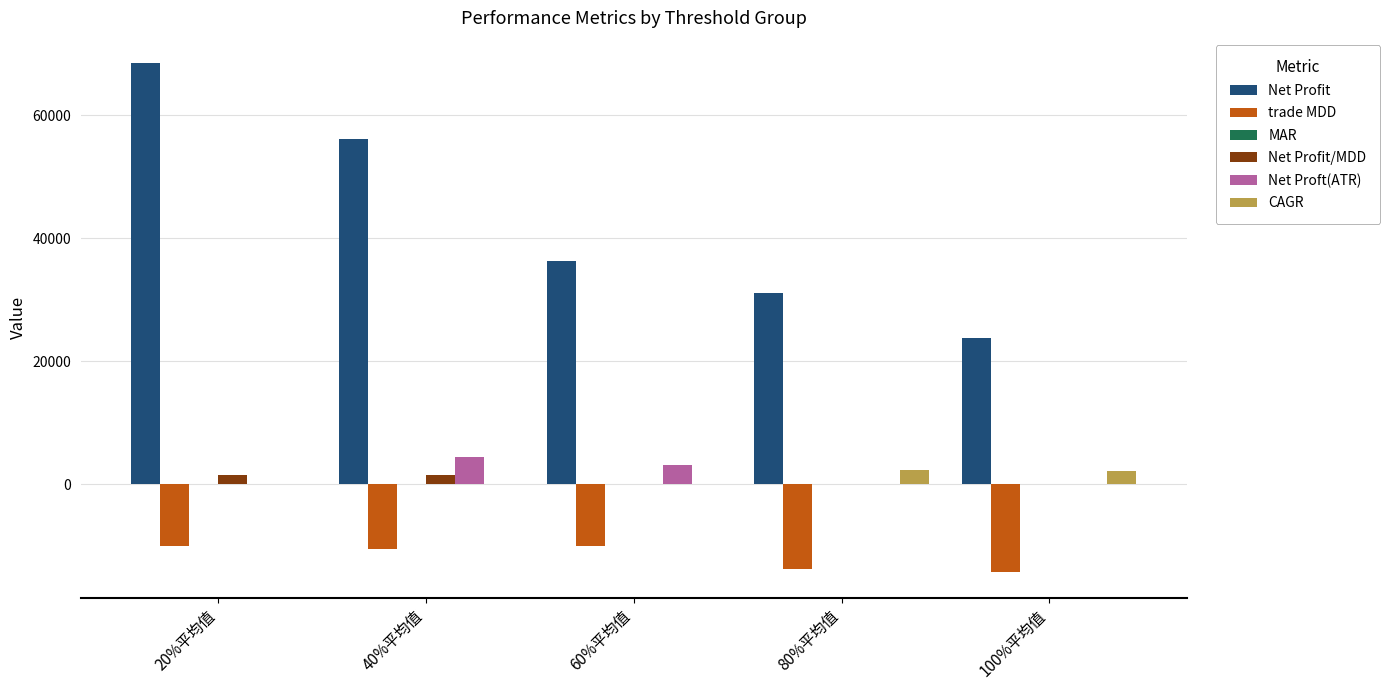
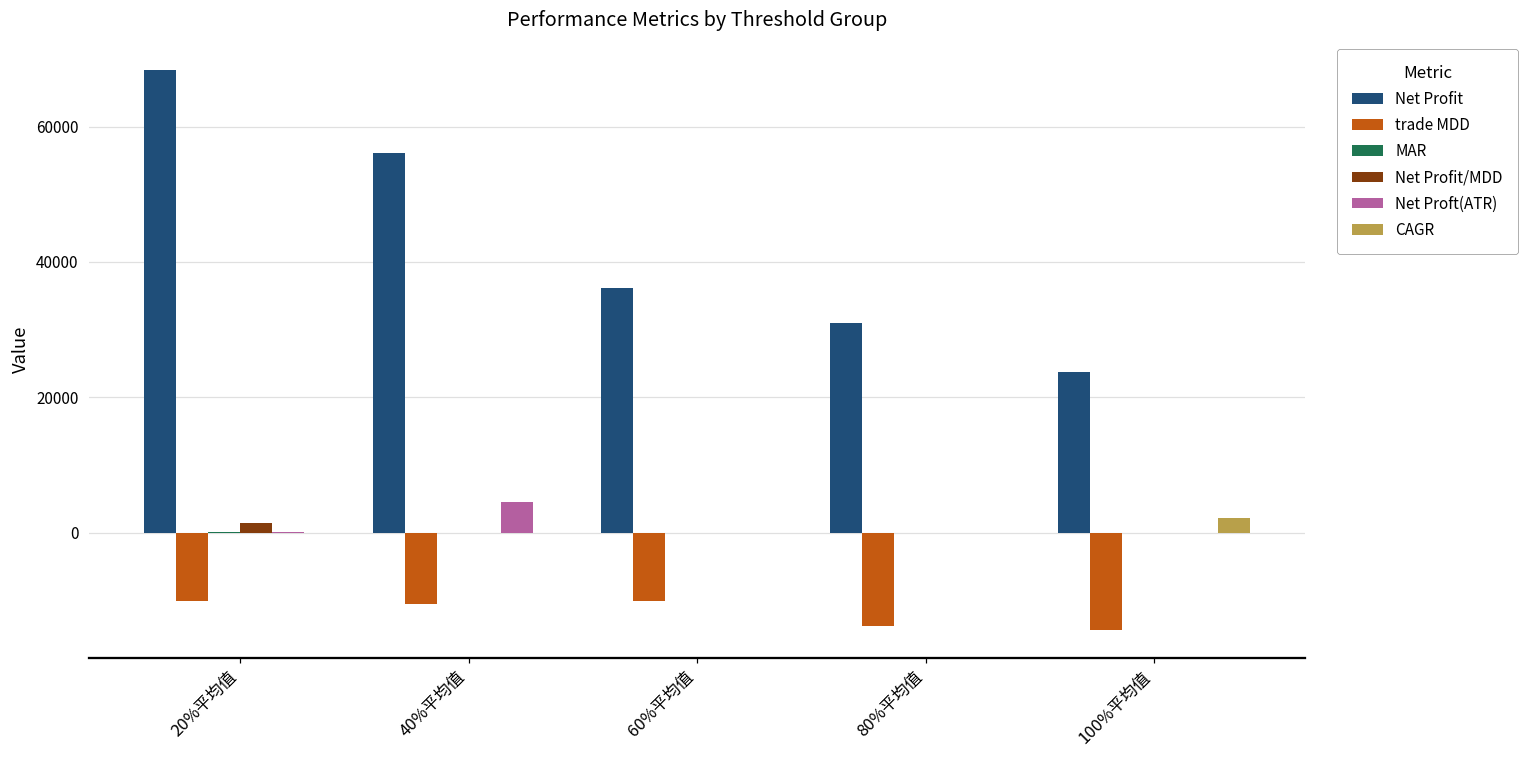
Net Profit/MDD, 40%平均值: 1000 -> 0
Net Proft(ATR), 60%平均值: 3000 -> 0
CAGR, 80%平均值: 2000 -> 0
